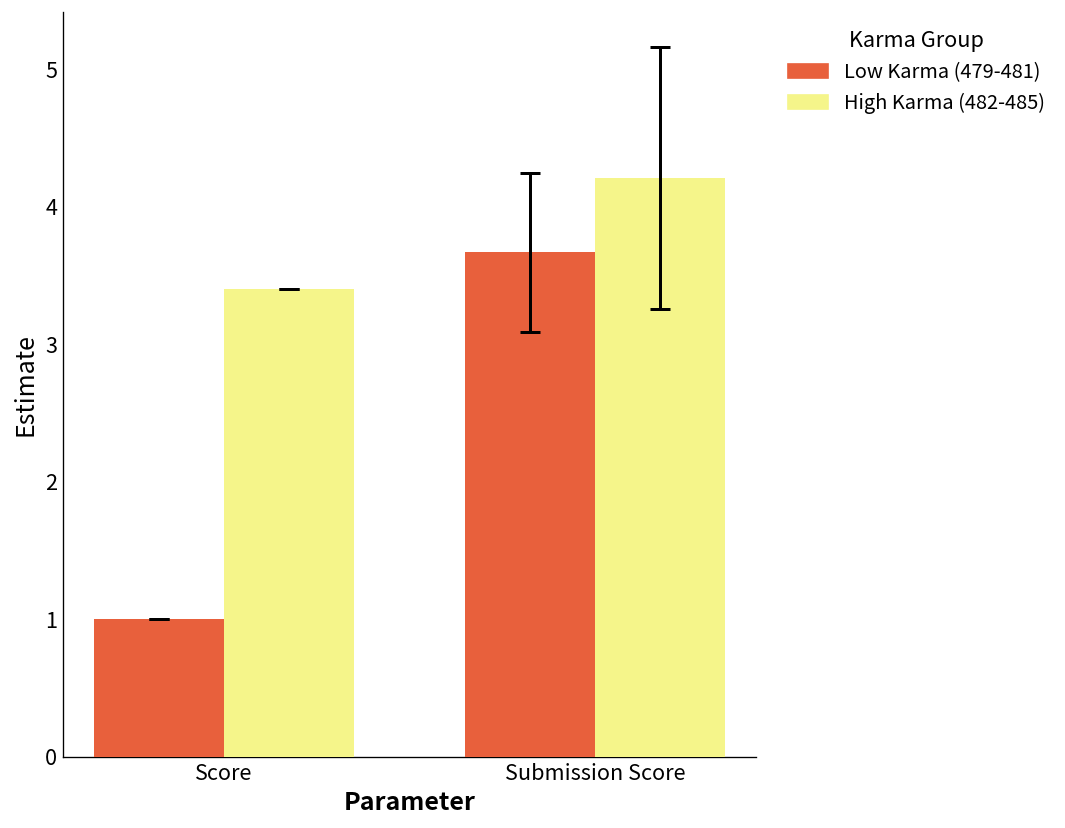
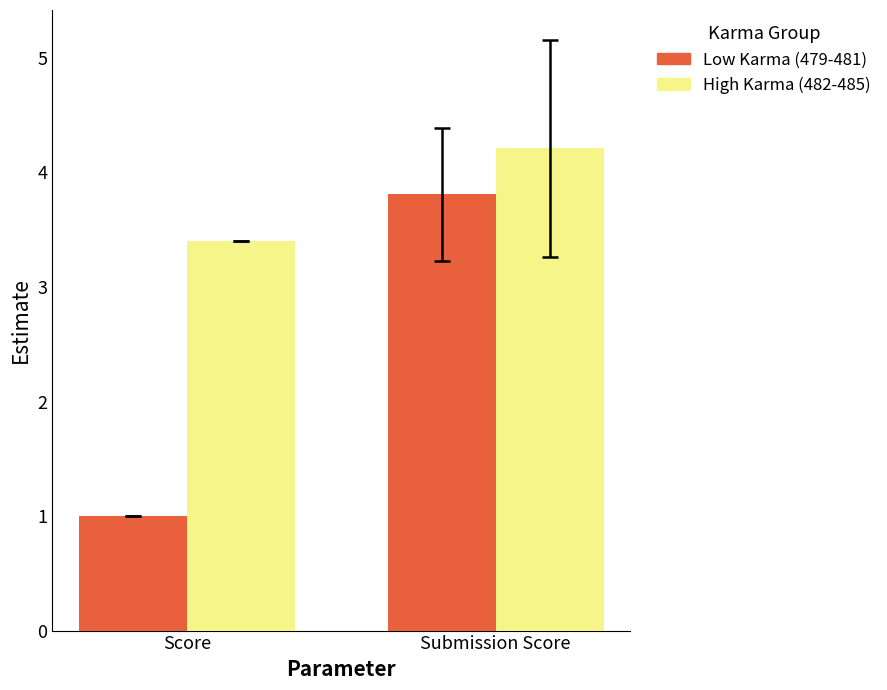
Low Karma (479-481), Submission Score: 3.67 -> 3.81
